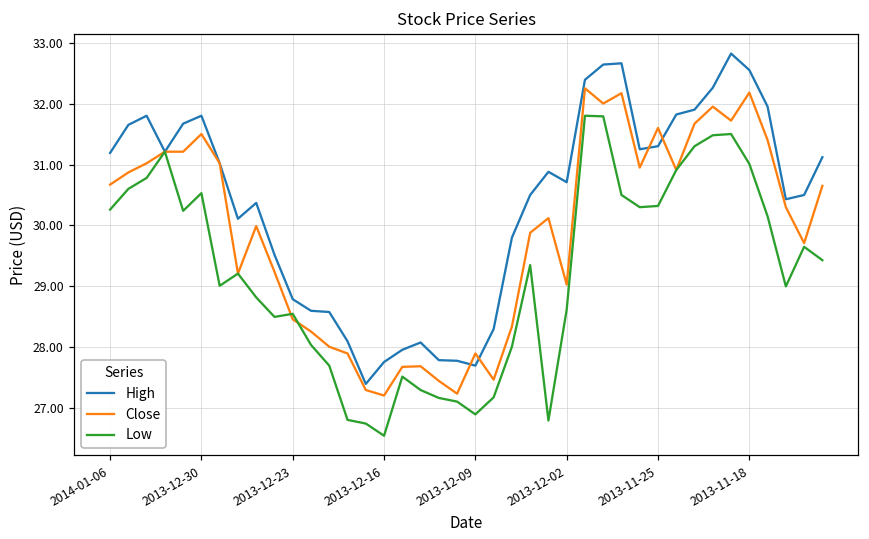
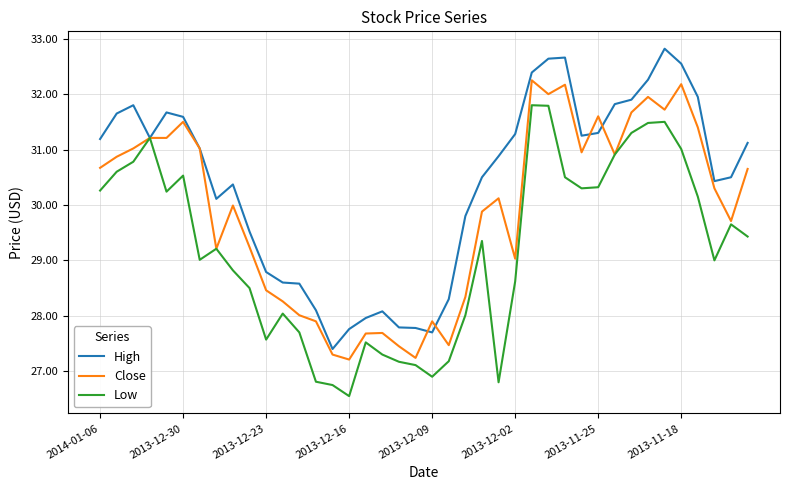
High, 2013-12-30: 31.8 -> 31.6
Low, 2013-12-23: 28.6 -> 27.6
High, 2013-12-02: 30.7 -> 31.3
